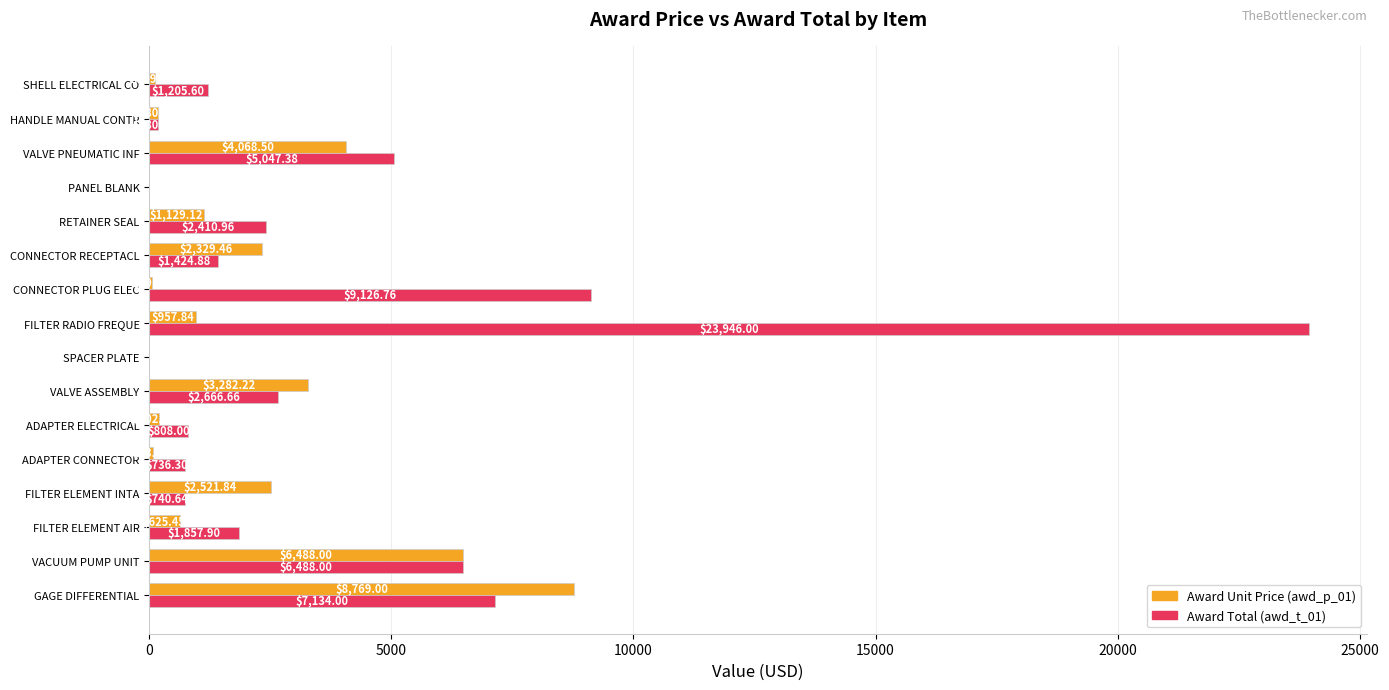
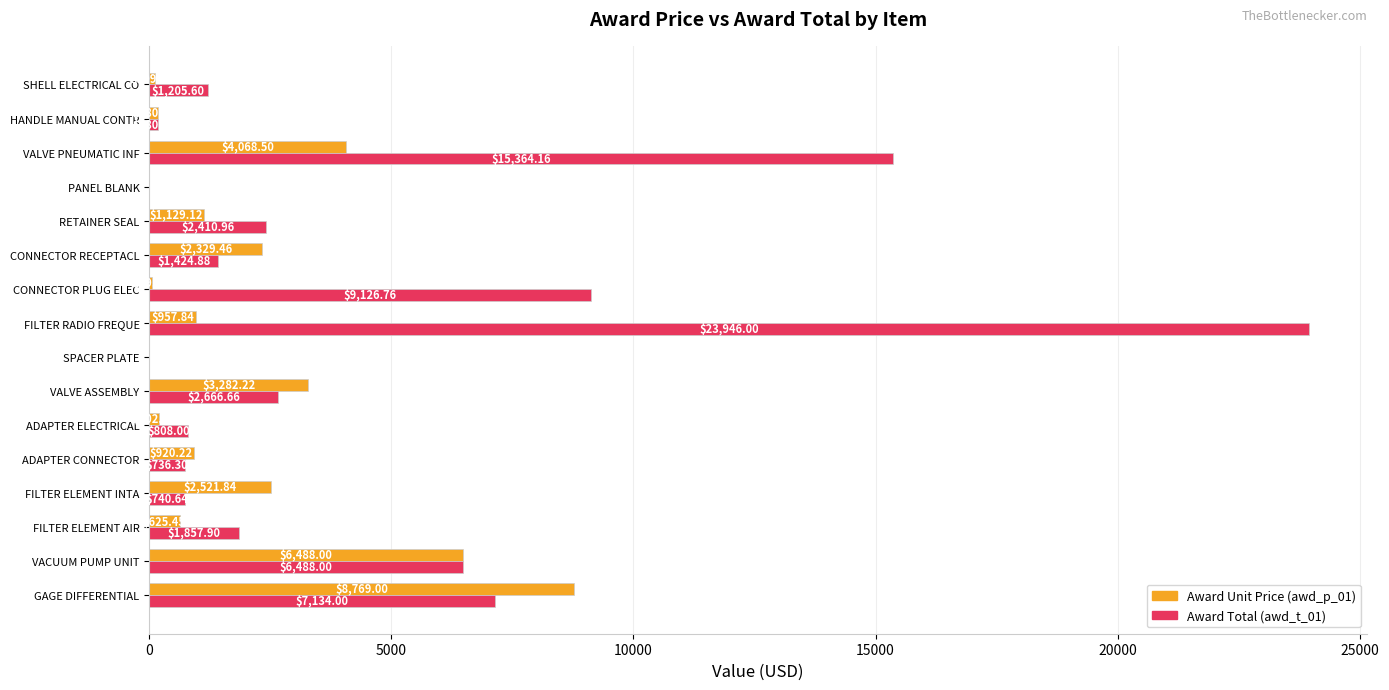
Award Total (awd_t_01), VALVE PNEUMATIC INF: $5,047.38 -> $15,364.16
Award Unit Price (awd_p_01), ADAPTER CONNECTOR: 100 -> 900
